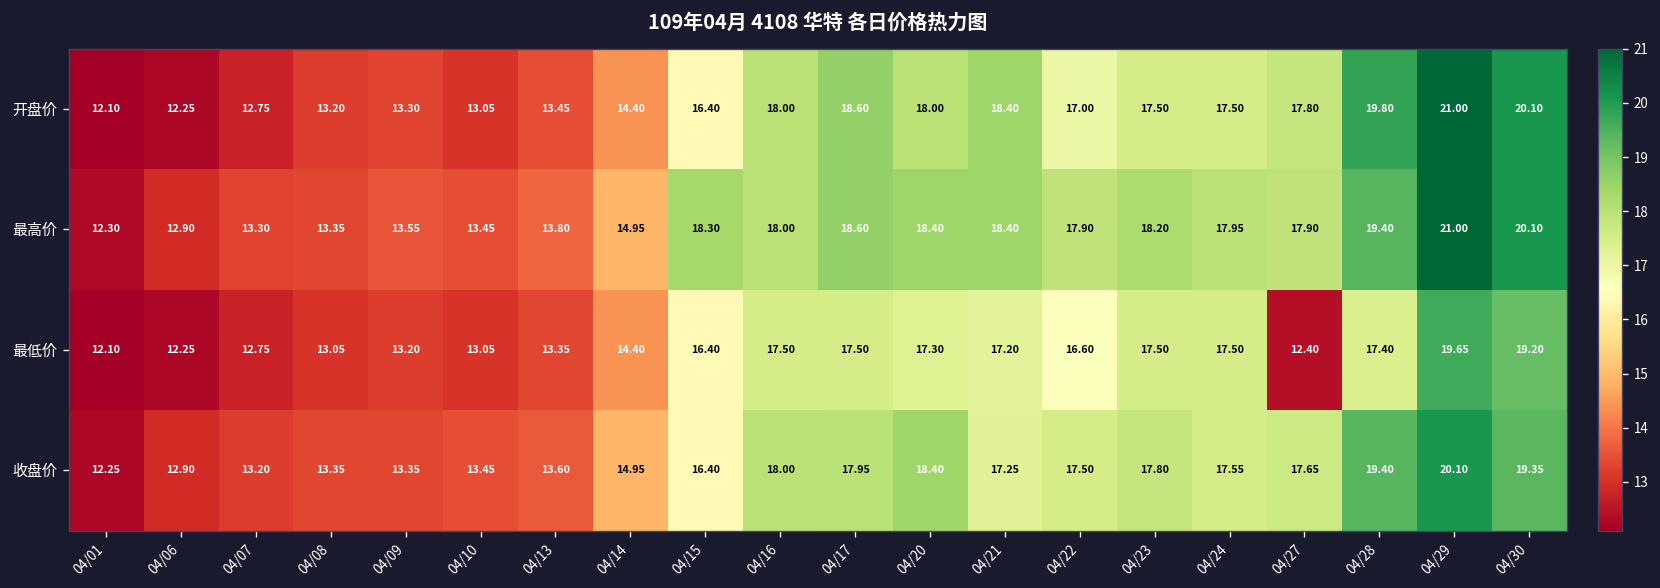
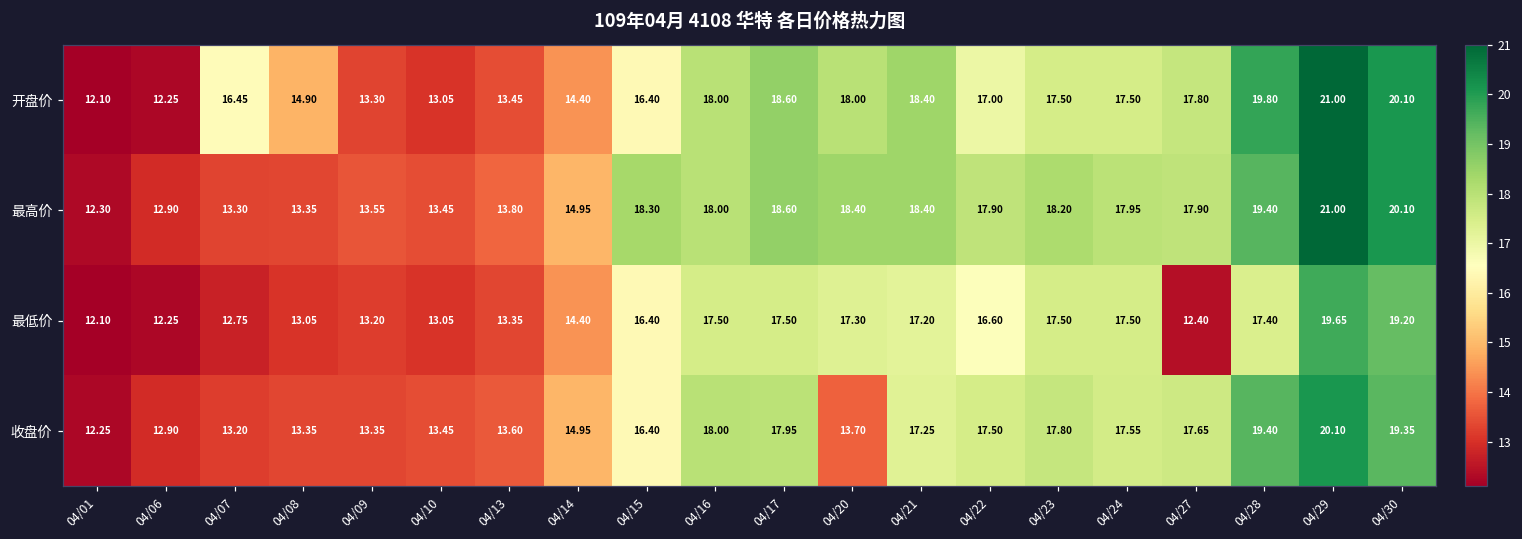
开盘价, 04/07: 12.75 -> 16.45
开盘价, 04/08: 13.20 -> 14.90
收盘价, 04/20: 18.40 -> 13.70
